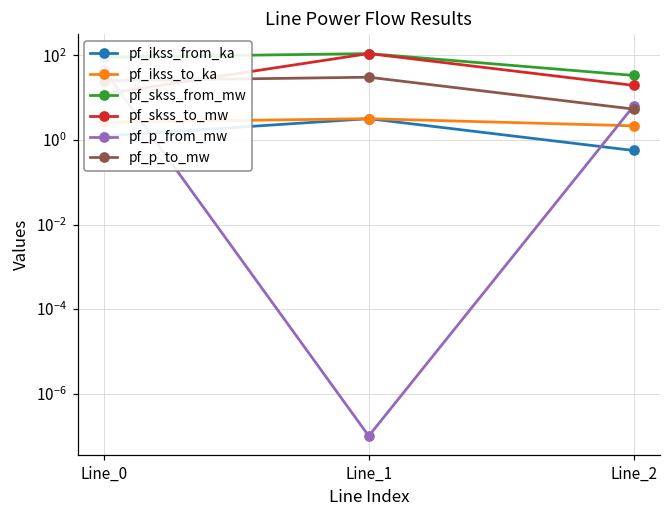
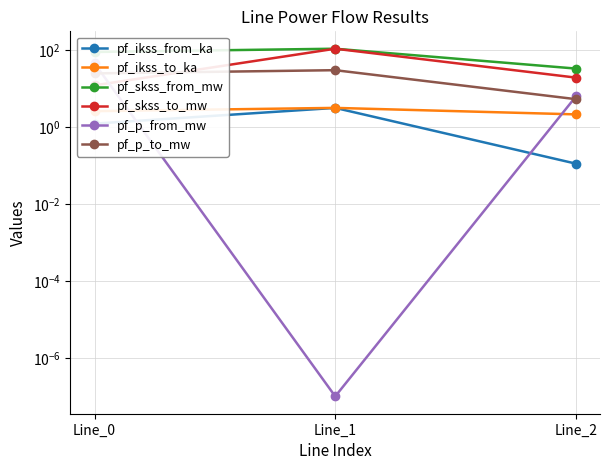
pf_ikss_from_ka, Line_2: 0.6 -> 0.11
